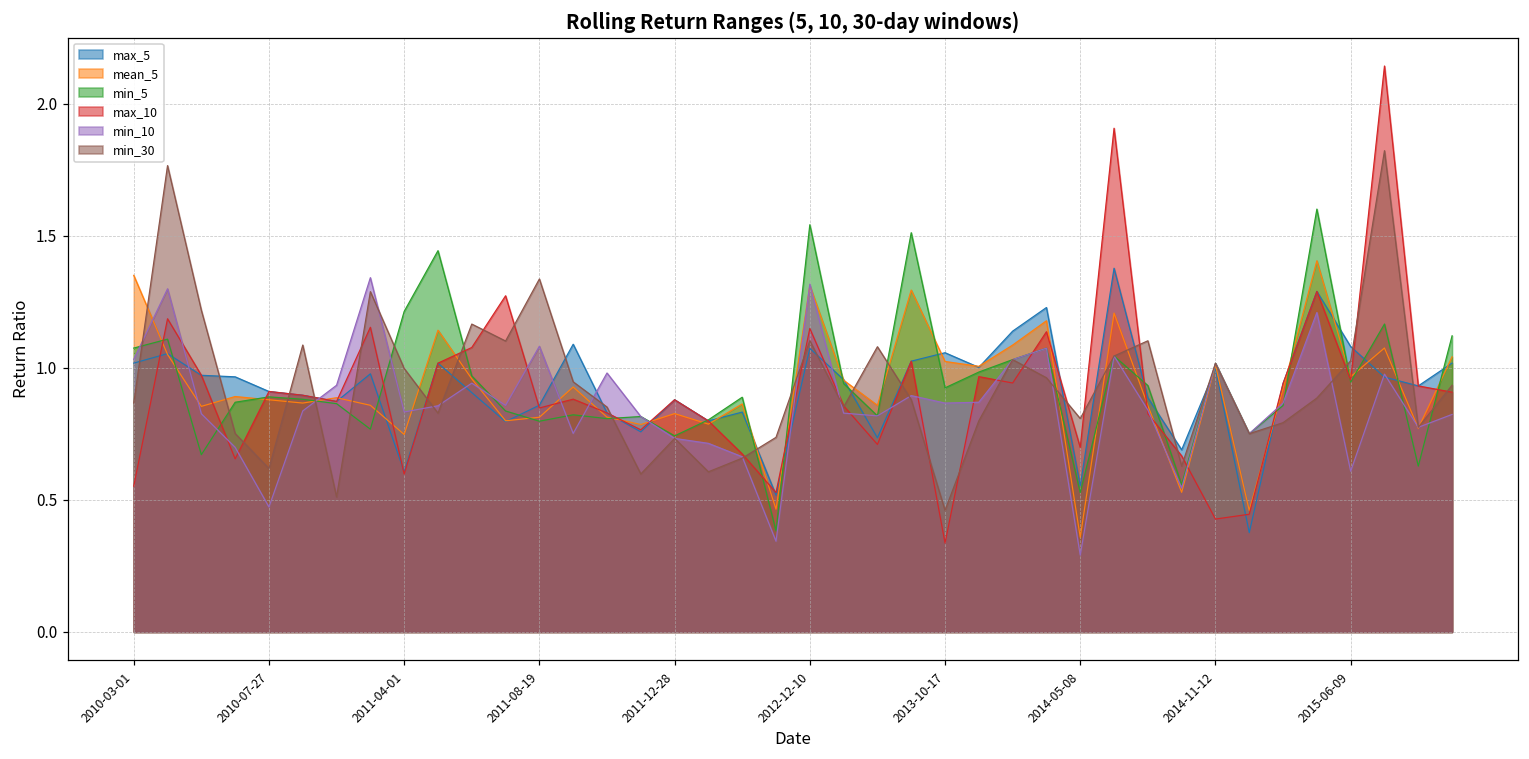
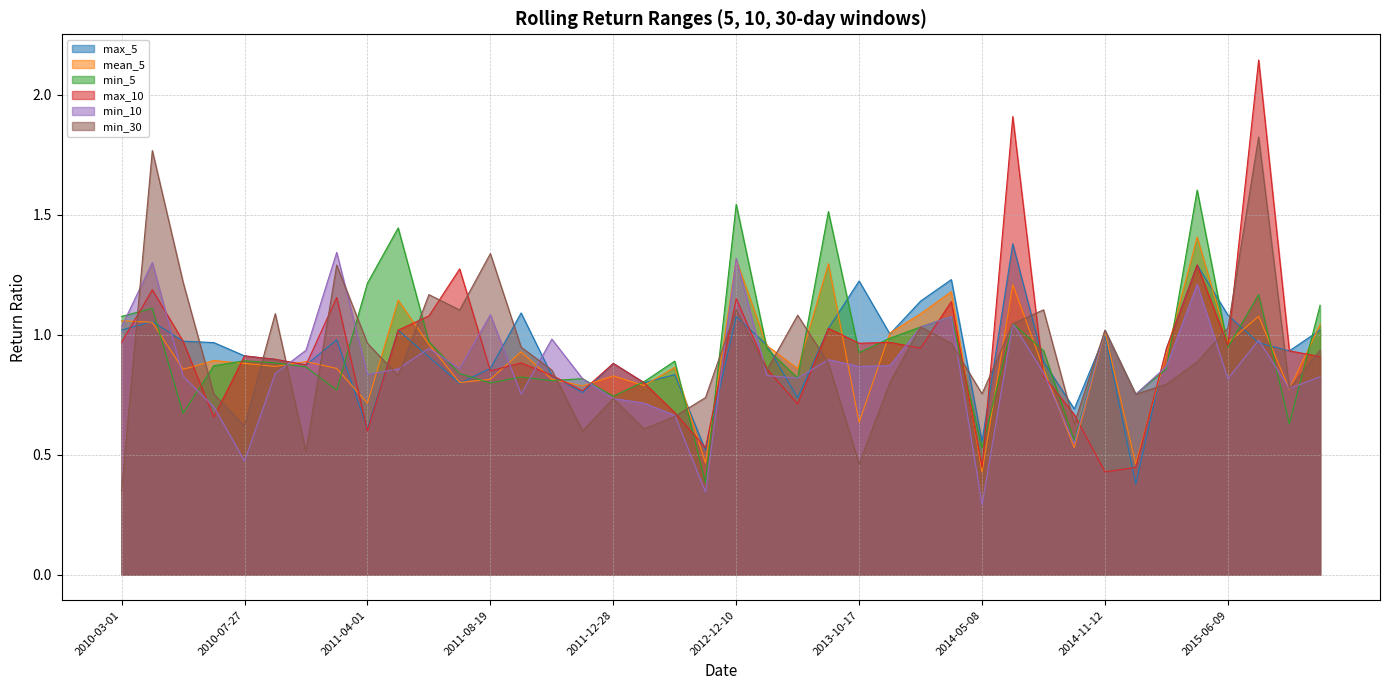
mean_5, 2010-03-01: 1.35 -> 1.06
max_10, 2010-03-01: 0.55 -> 0.97
min_30, 2010-03-01: 0.87 -> 0.35
mean_5, 2011-04-01: 0.75 -> 0.71
min_30, 2011-04-01: 1.00 -> 0.96
max_5, 2013-10-17: 1.06 -> 1.22
mean_5, 2013-10-17: 1.02 -> 0.63
max_10, 2013-10-17: 0.34 -> 0.96
mean_5, 2014-05-08: 0.36 -> 0.43
max_10, 2014-05-08: 0.70 -> 0.45
min_30, 2014-05-08: 0.81 -> 0.75
min_10, 2015-06-09: 0.61 -> 0.82
